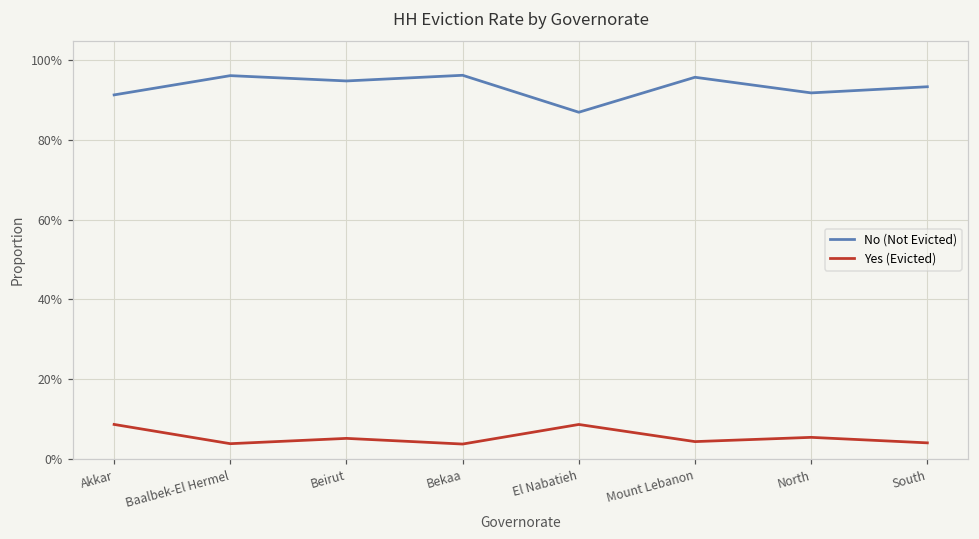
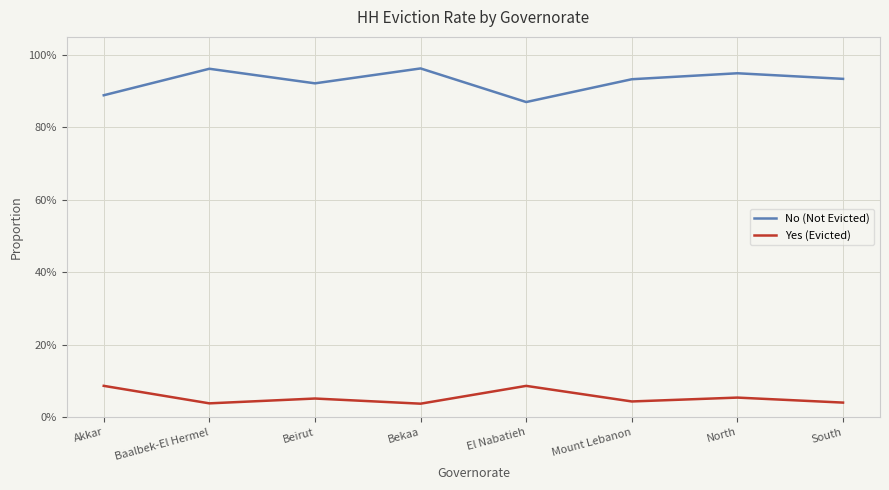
No (Not Evicted), Akkar: 91% -> 89%
No (Not Evicted), Beirut: 95% -> 92%
No (Not Evicted), Mount Lebanon: 96% -> 93%
No (Not Evicted), North: 92% -> 95%
